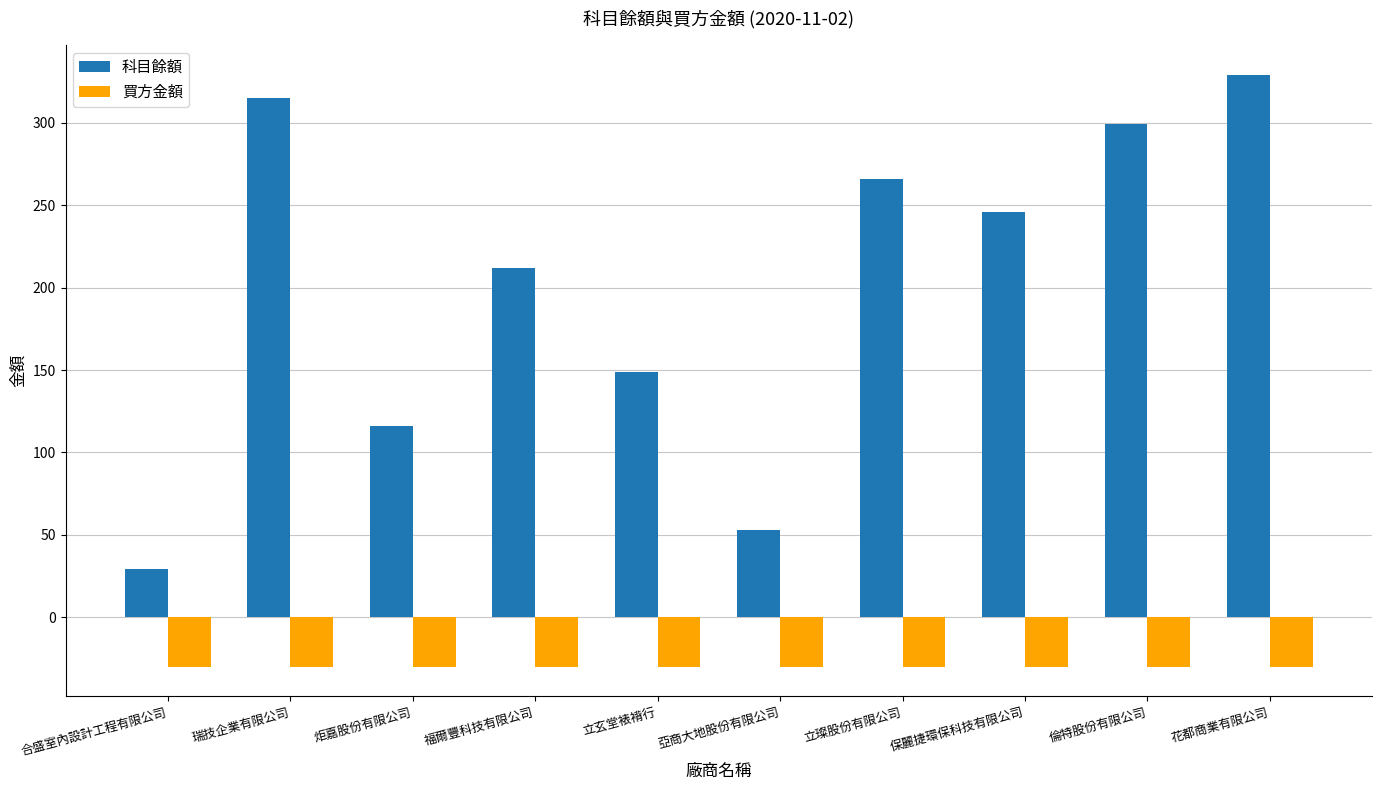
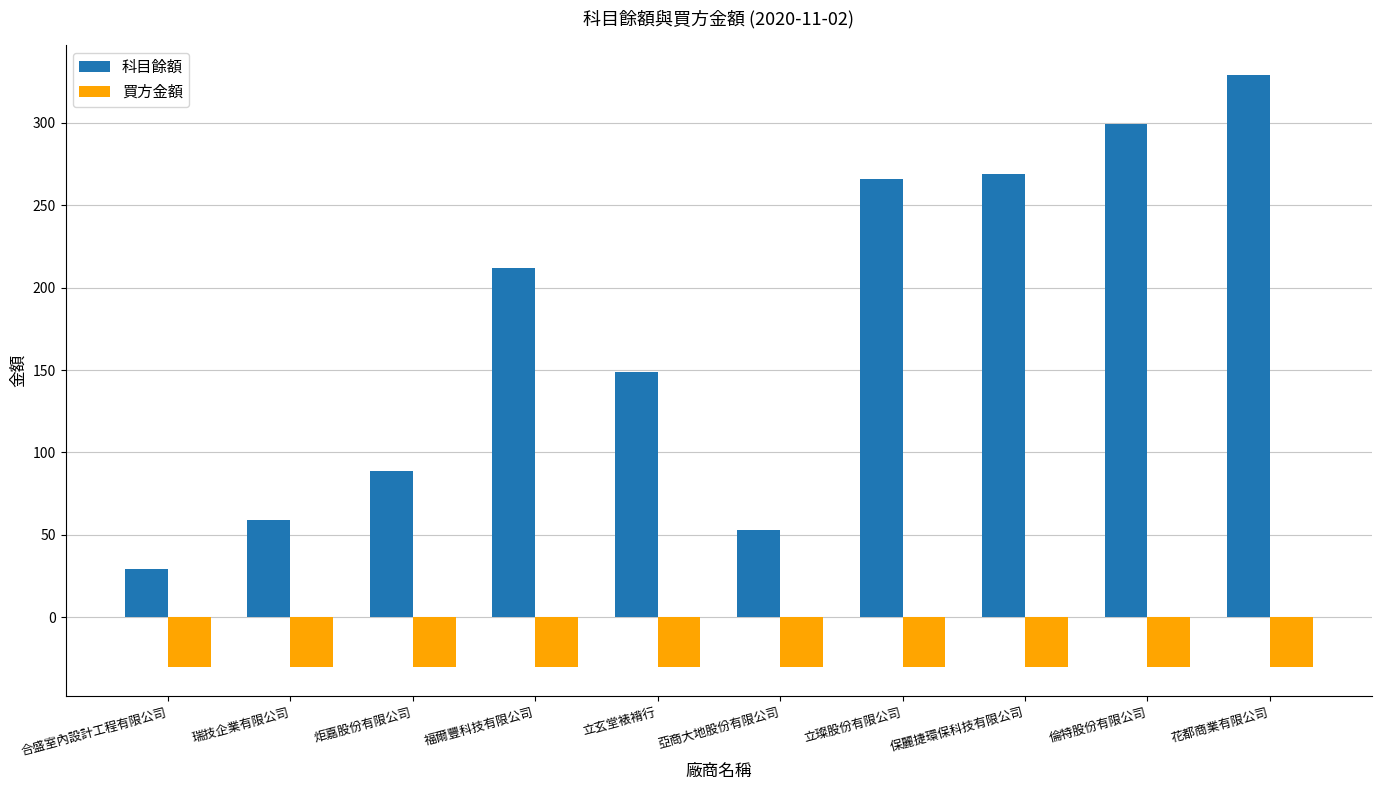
科目餘額, 瑞技企業有限公司: 315 -> 59
科目餘額, 炬嘉股份有限公司: 116 -> 89
科目餘額, 保麗捷環保科技有限公司: 246 -> 269
